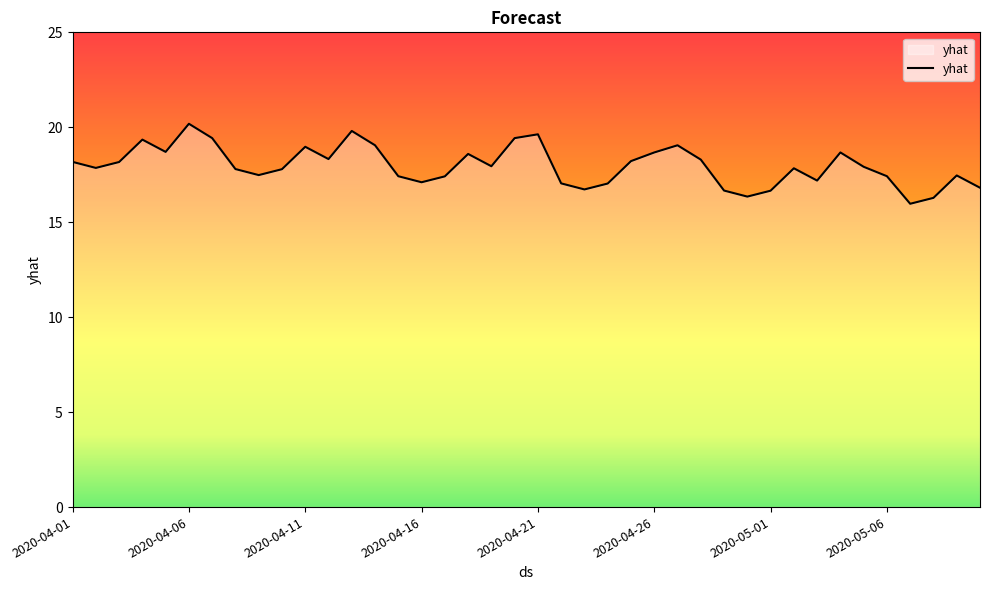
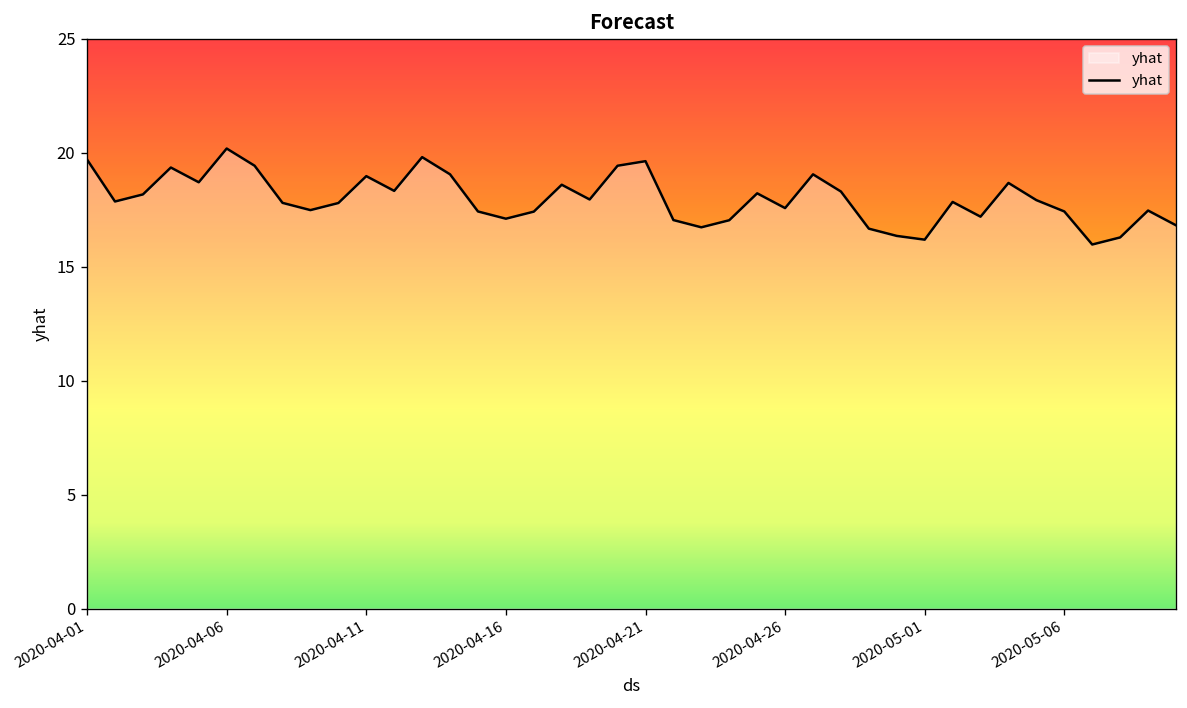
2020-04-01: 18.2 -> 19.7
2020-04-26: 18.7 -> 17.6
2020-05-01: 16.7 -> 16.2
